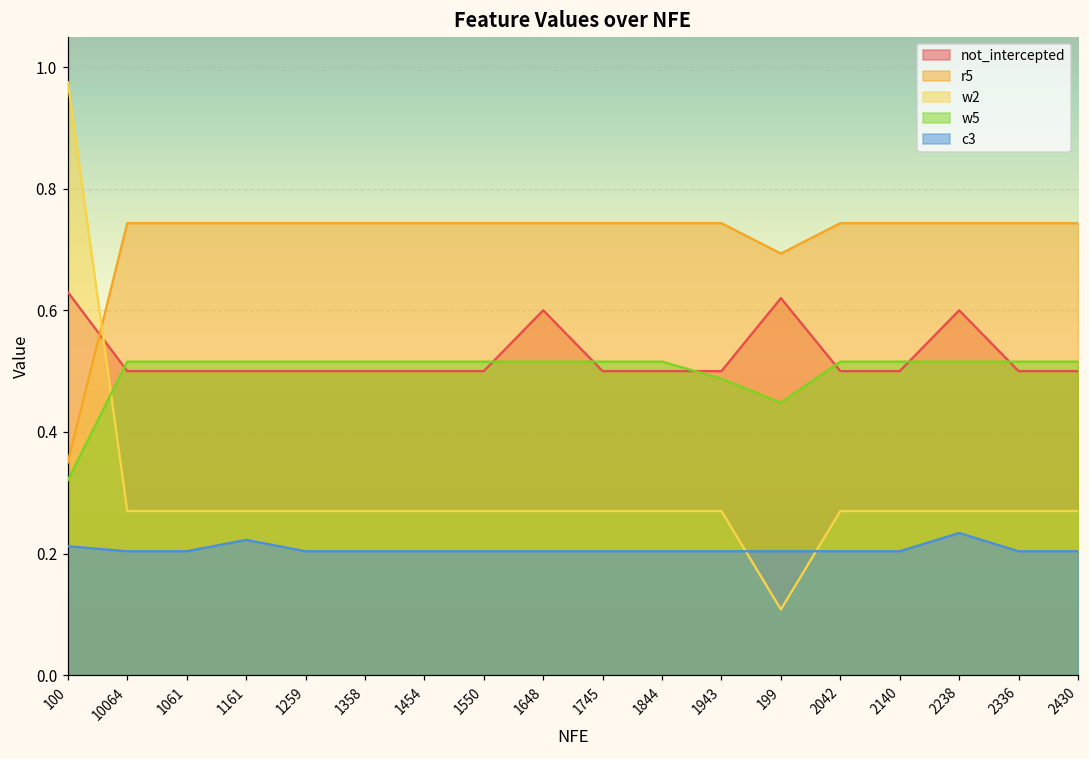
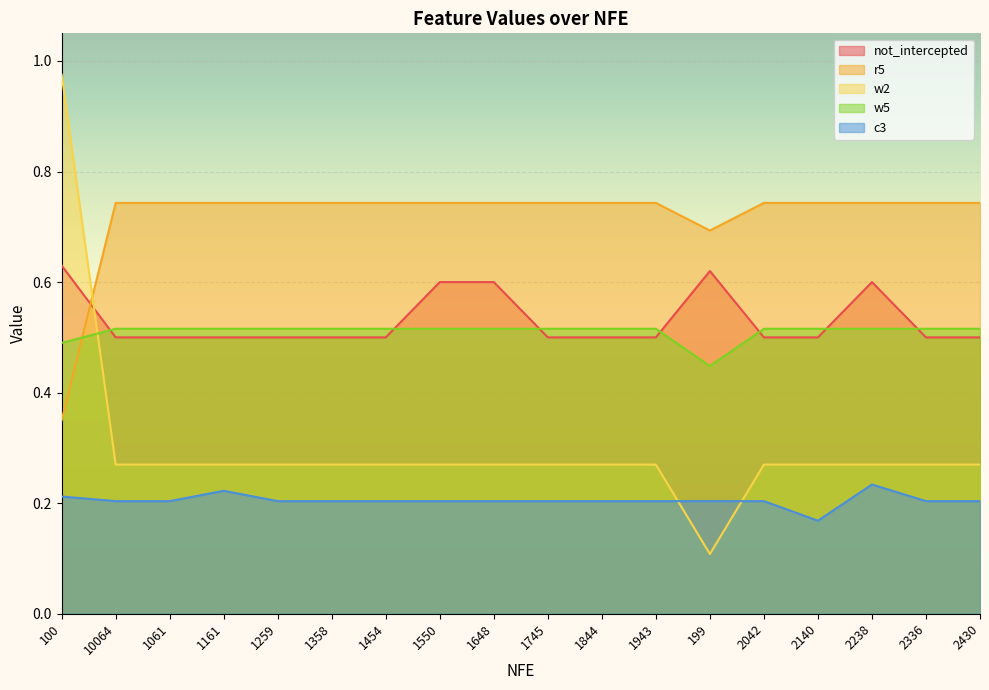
w5, 100: 0.32 -> 0.49
not_intercepted, 1550: 0.5 -> 0.6
w5, 1943: 0.49 -> 0.52
c3, 2140: 0.20 -> 0.17
